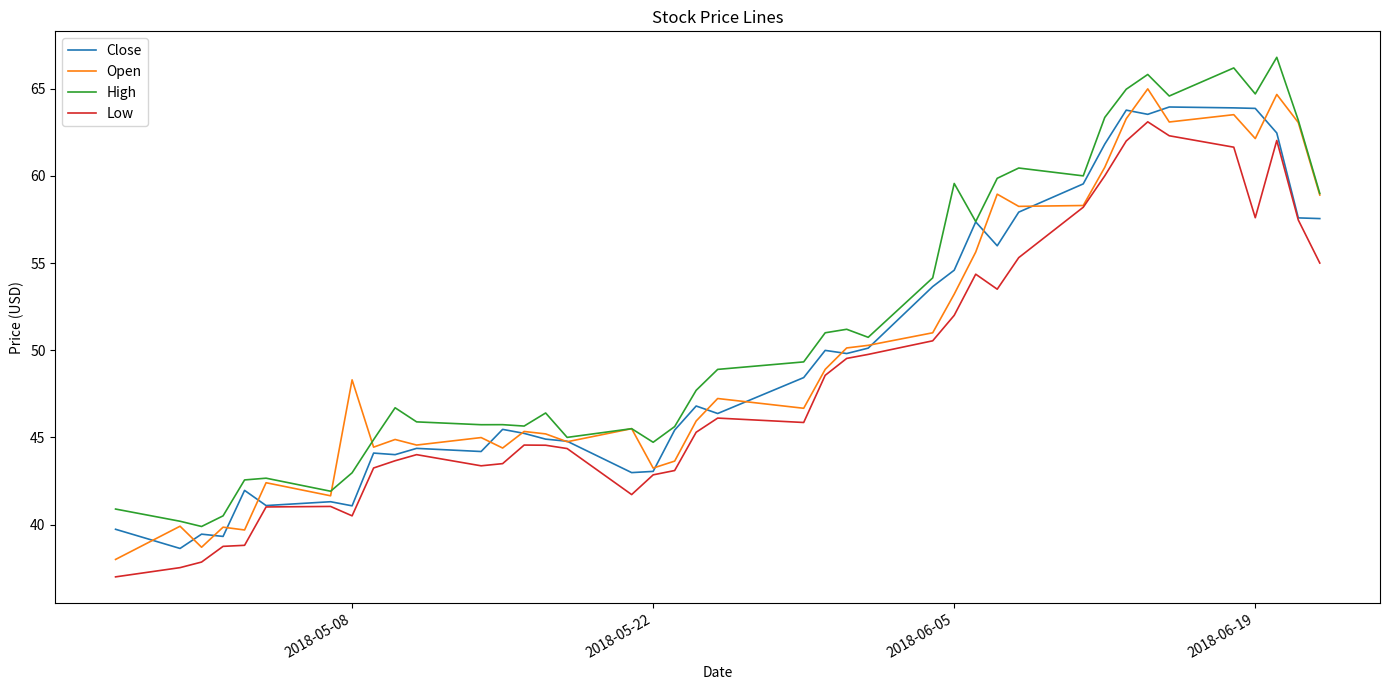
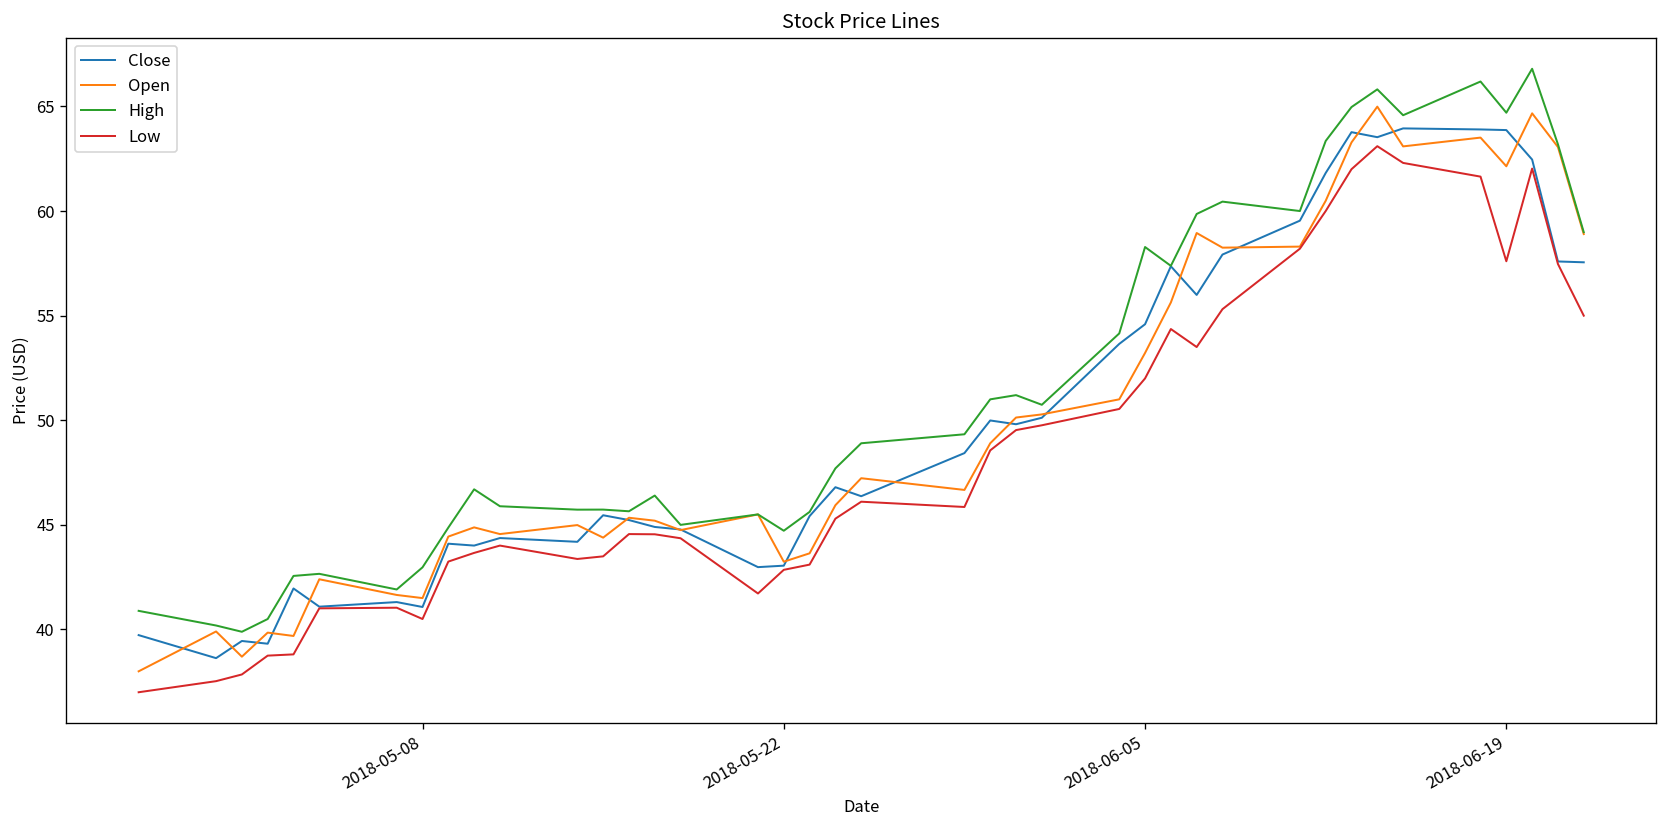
Open, 2018-05-08: 48.3 -> 41.5
High, 2018-06-05: 59.6 -> 58.3
